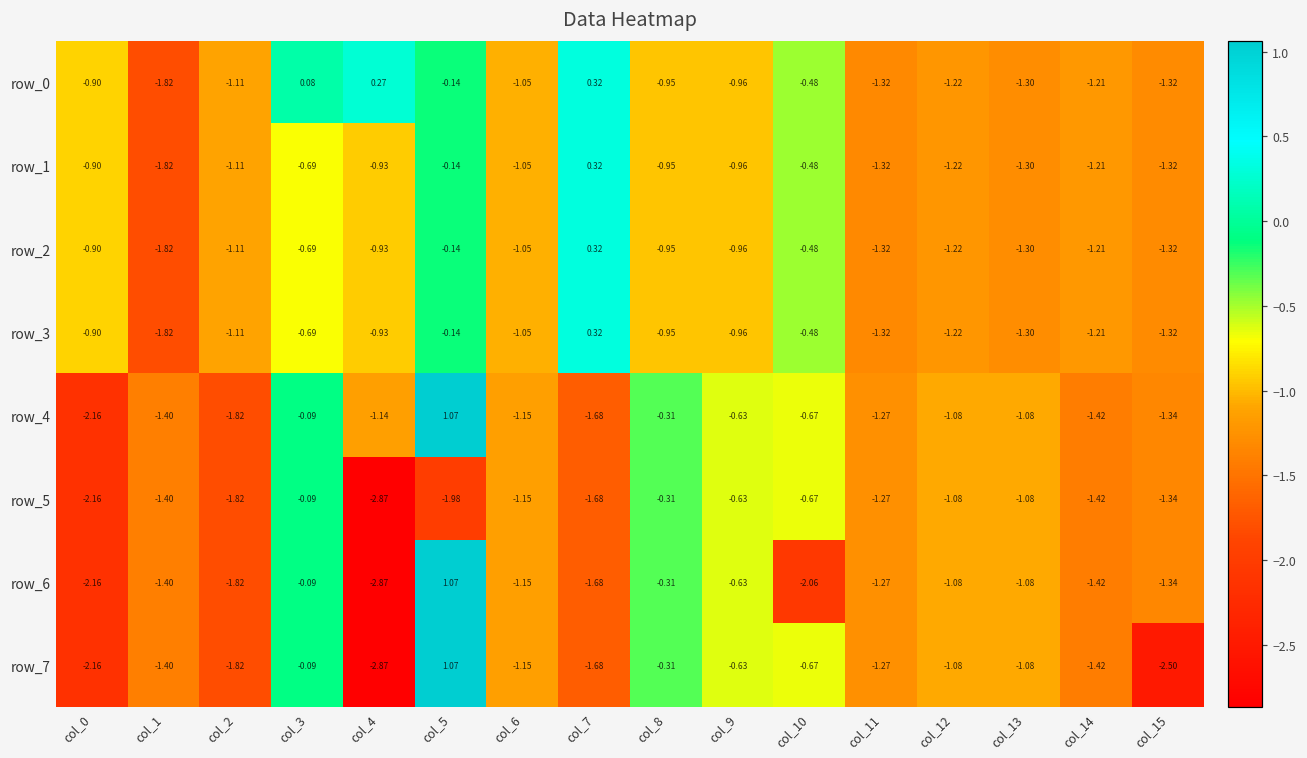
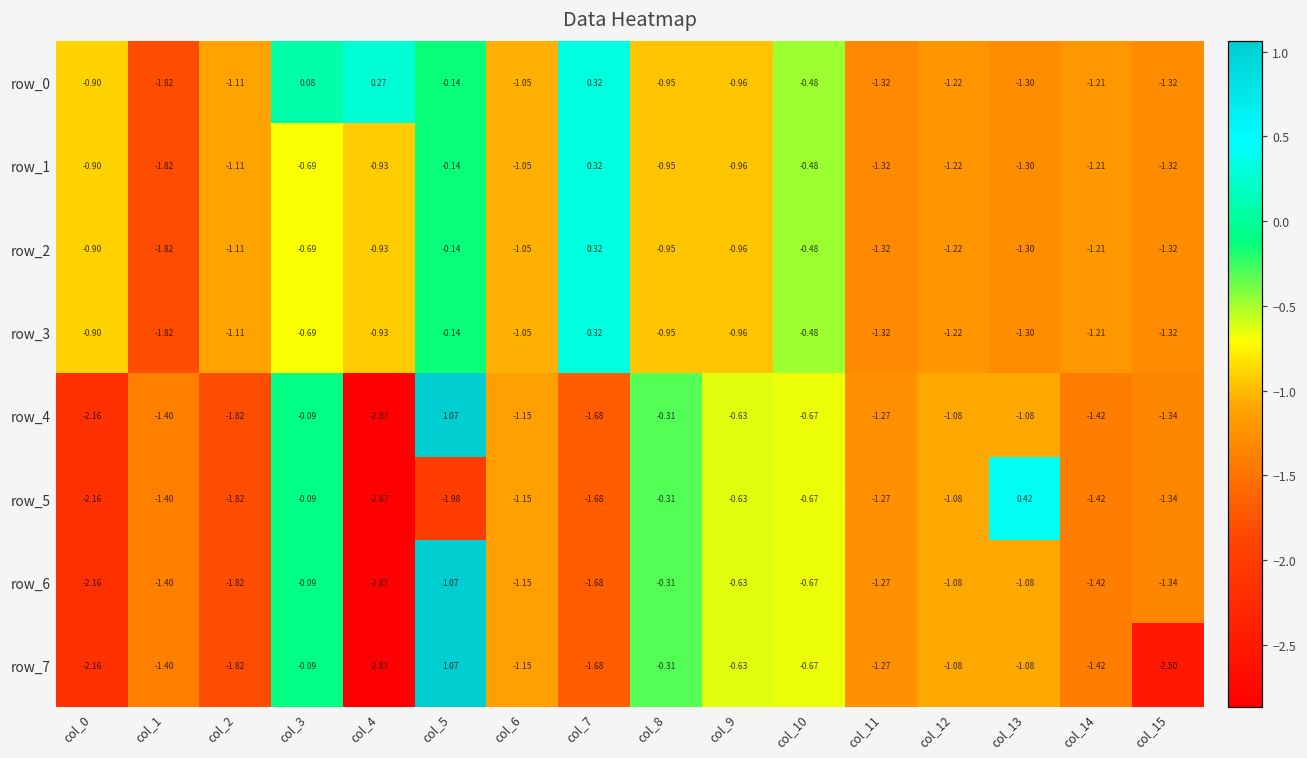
row_4, col_4: -1.14 -> -2.87
row_5, col_13: -1.08 -> 0.42
row_6, col_10: -2.06 -> -0.67
